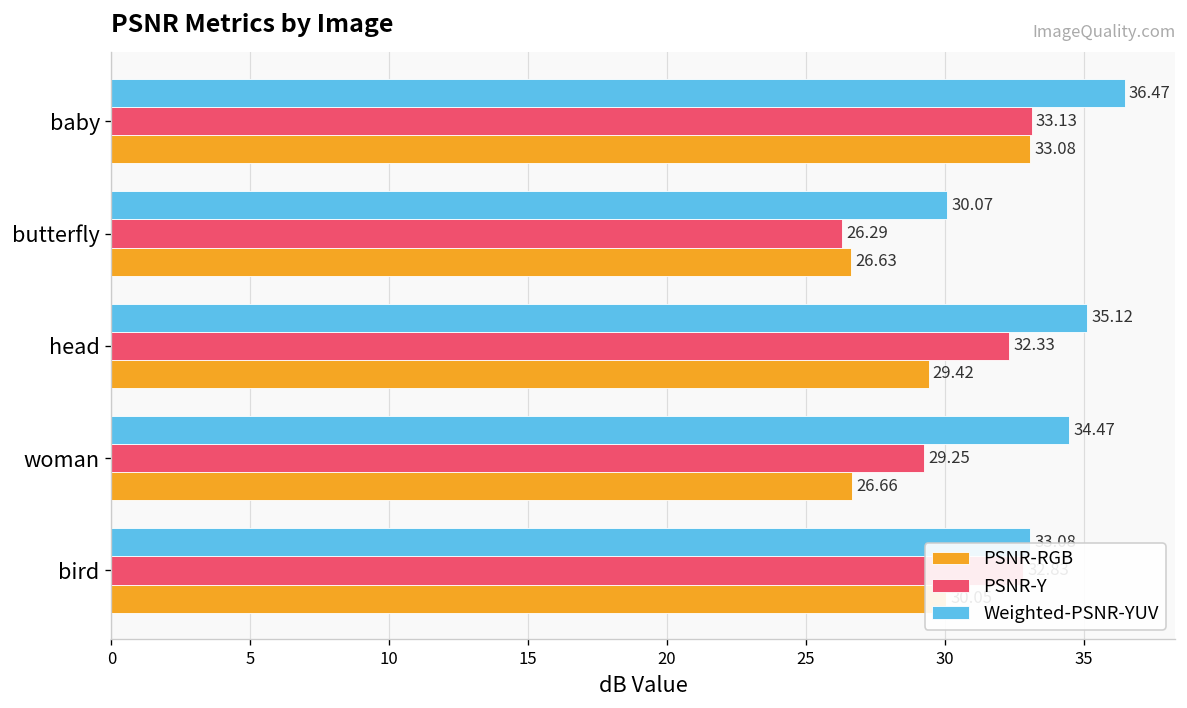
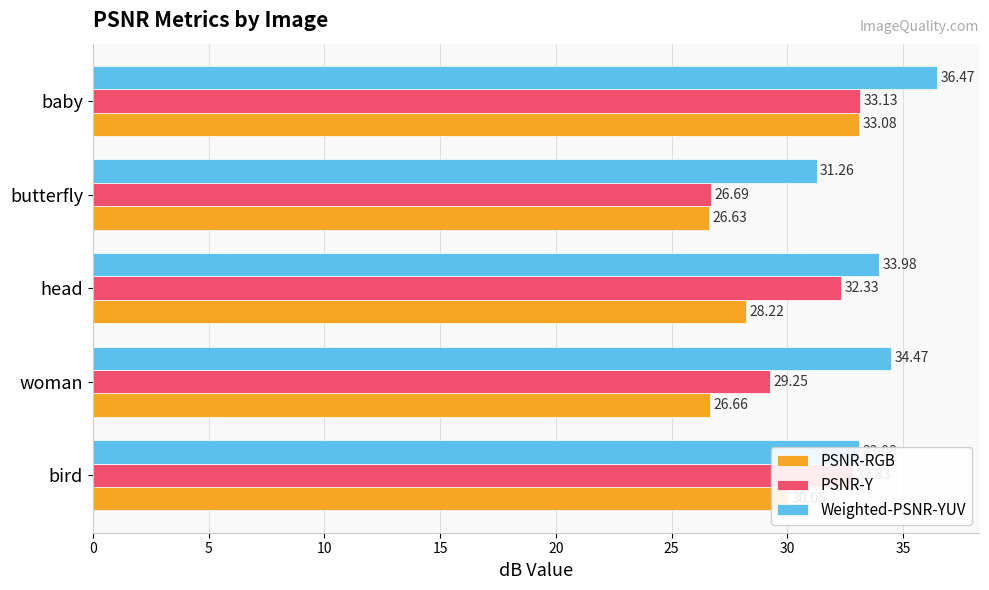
Weighted-PSNR-YUV, butterfly: 30.07 -> 31.26
PSNR-Y, butterfly: 26.29 -> 26.69
Weighted-PSNR-YUV, head: 35.12 -> 33.98
PSNR-RGB, head: 29.42 -> 28.22
